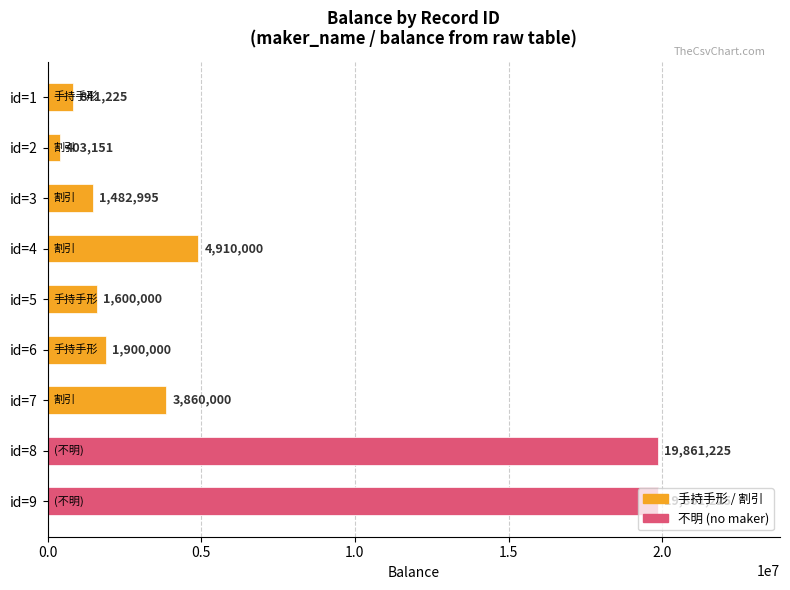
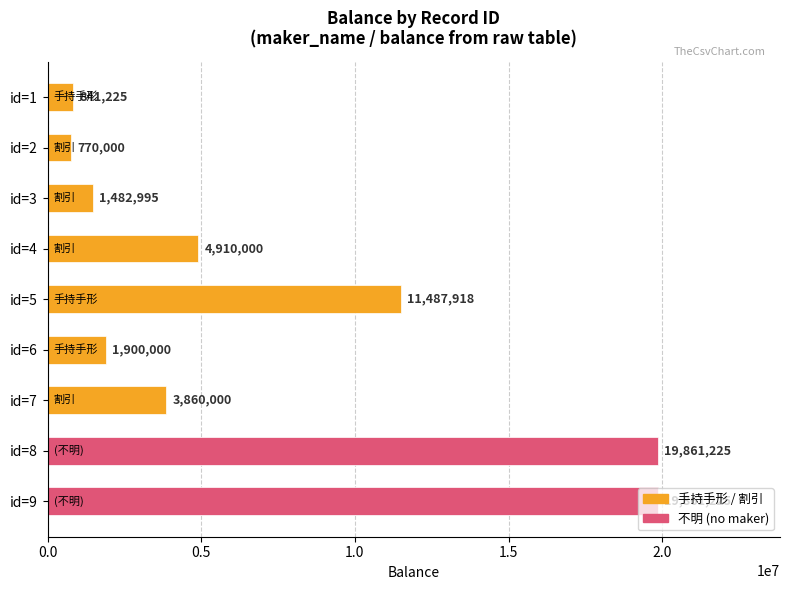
id=2: 403,151 -> 770,000
id=5: 1,600,000 -> 11,487,918
